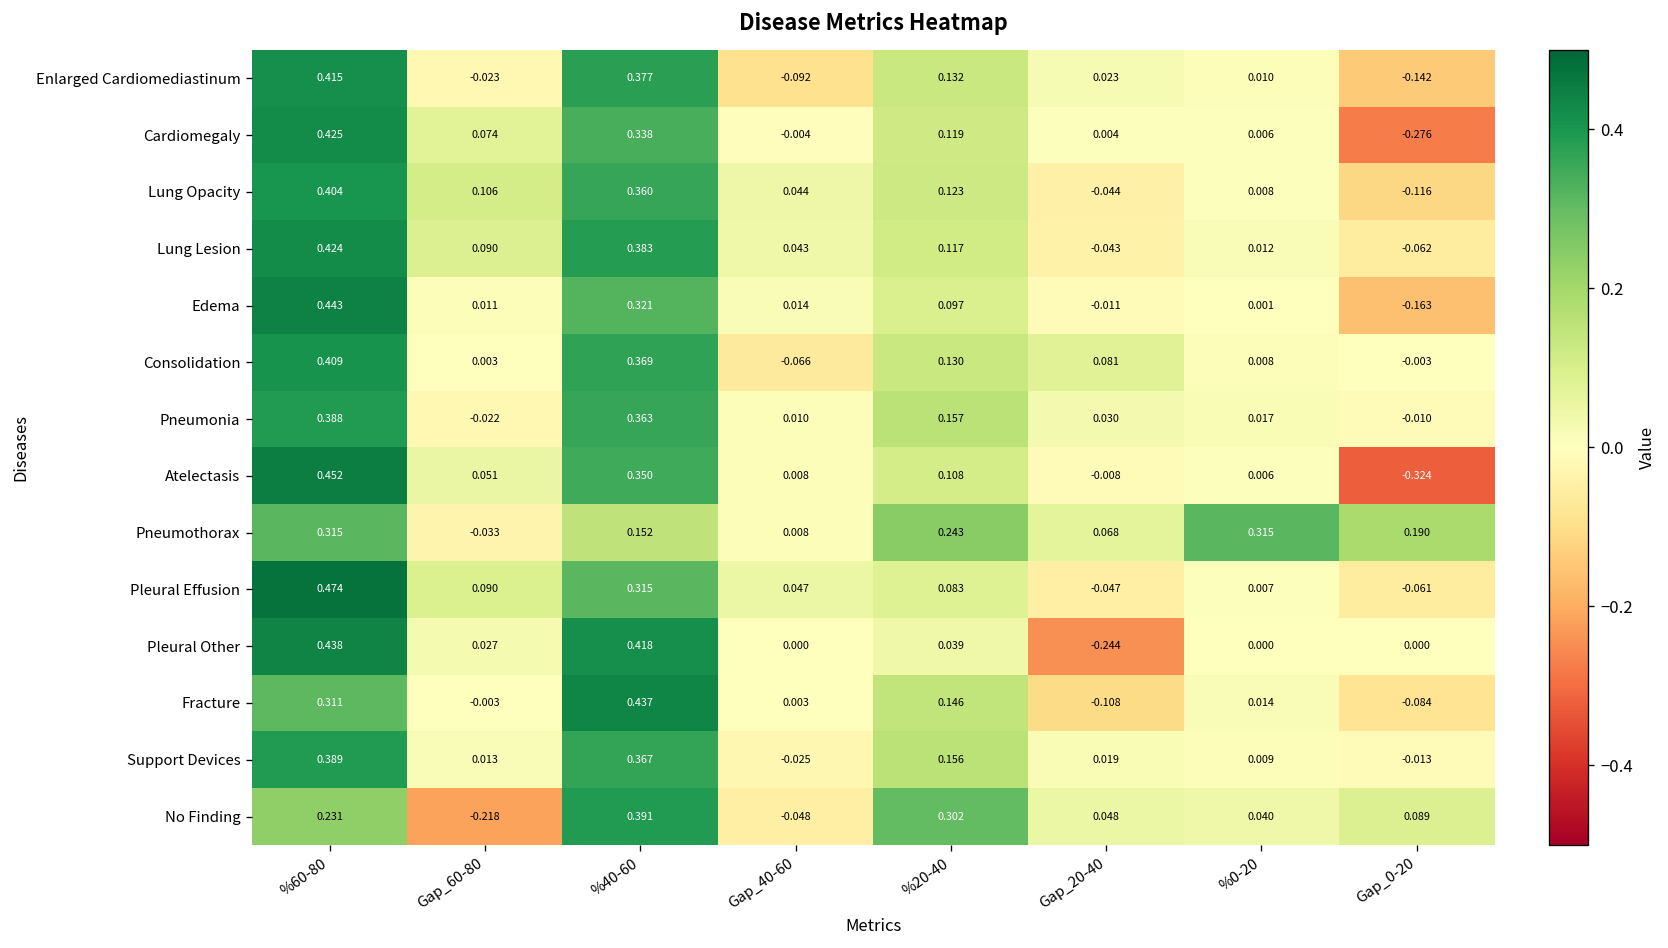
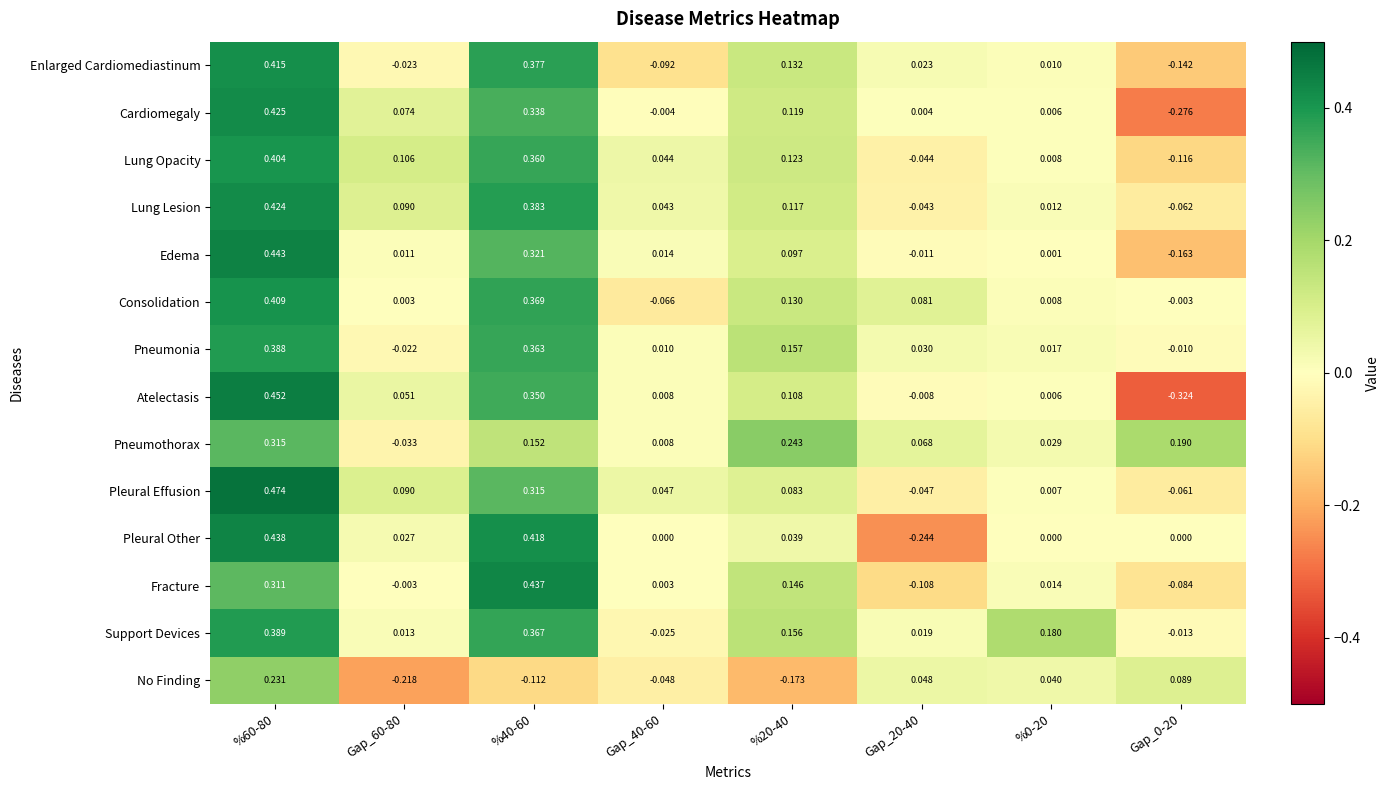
Pneumothorax, %0-20: 0.315 -> 0.029
Support Devices, %0-20: 0.009 -> 0.180
No Finding, %40-60: 0.391 -> -0.112
No Finding, %20-40: 0.302 -> -0.173
